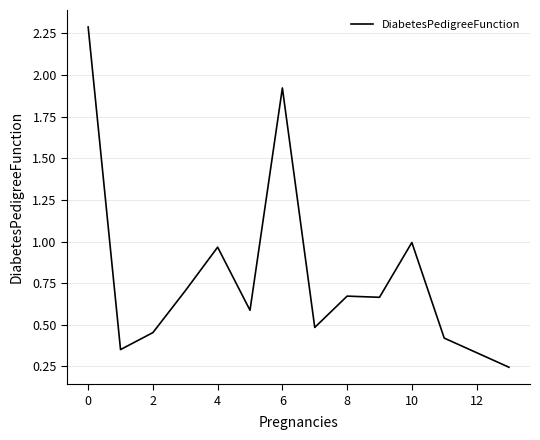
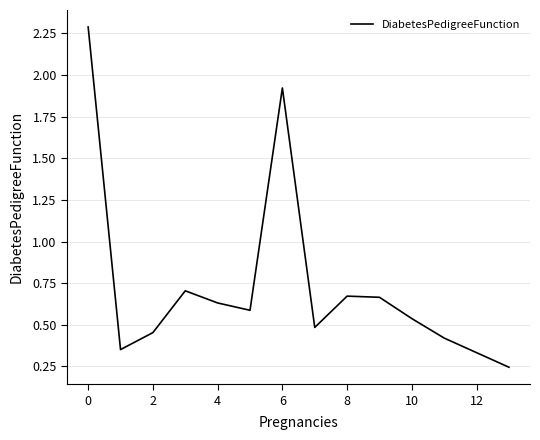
4: 0.97 -> 0.63
10: 0.99 -> 0.54
